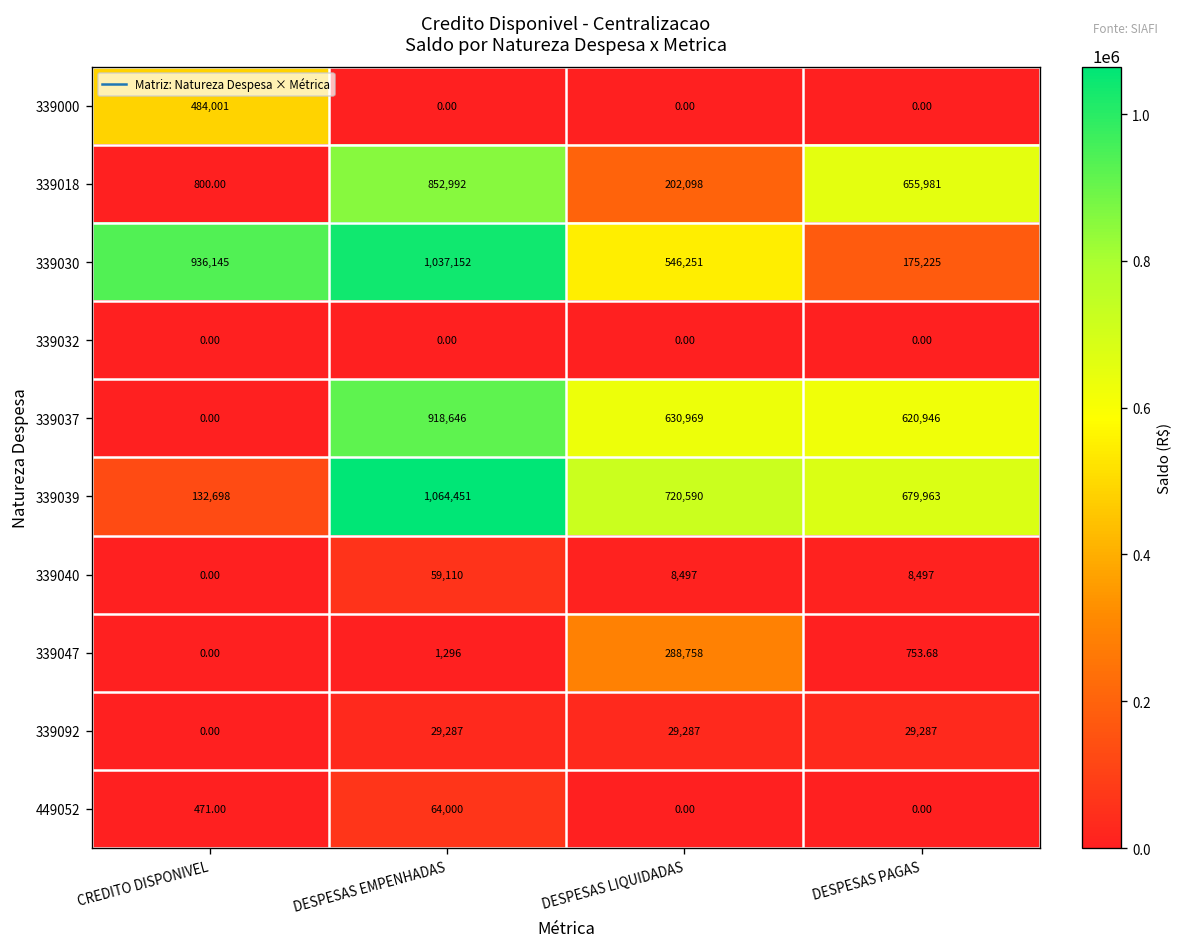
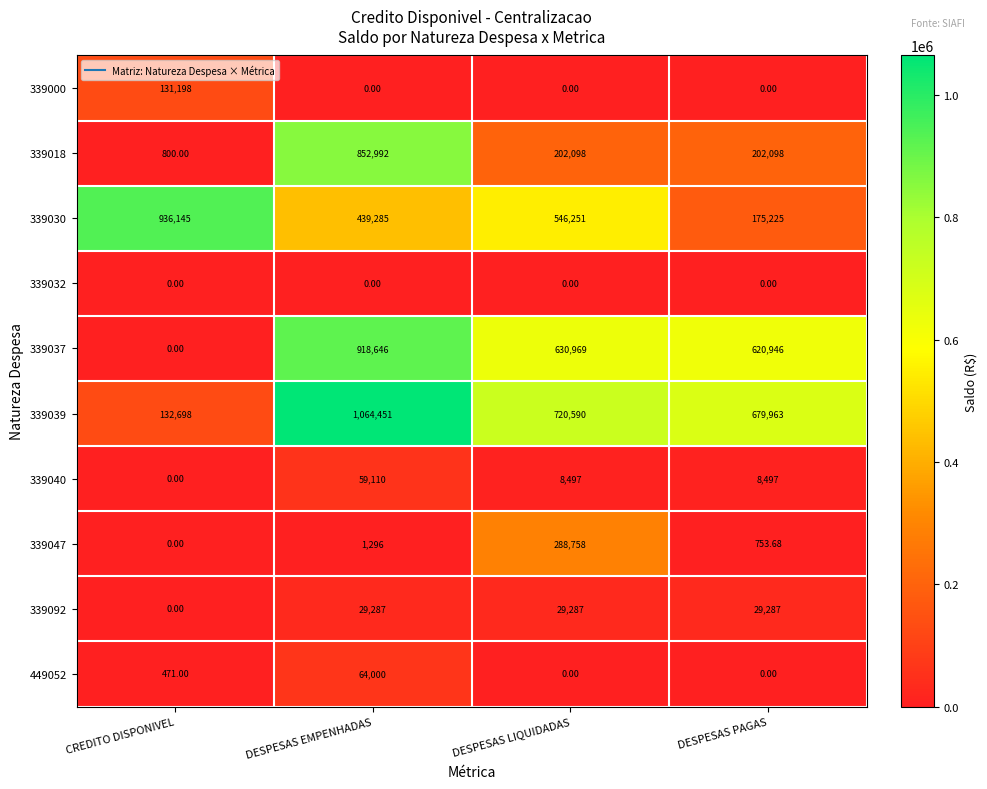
339000, CREDITO DISPONIVEL: 484,001 -> 131,198
339018, DESPESAS PAGAS: 655,981 -> 202,098
339030, DESPESAS EMPENHADAS: 1,037,152 -> 439,285
